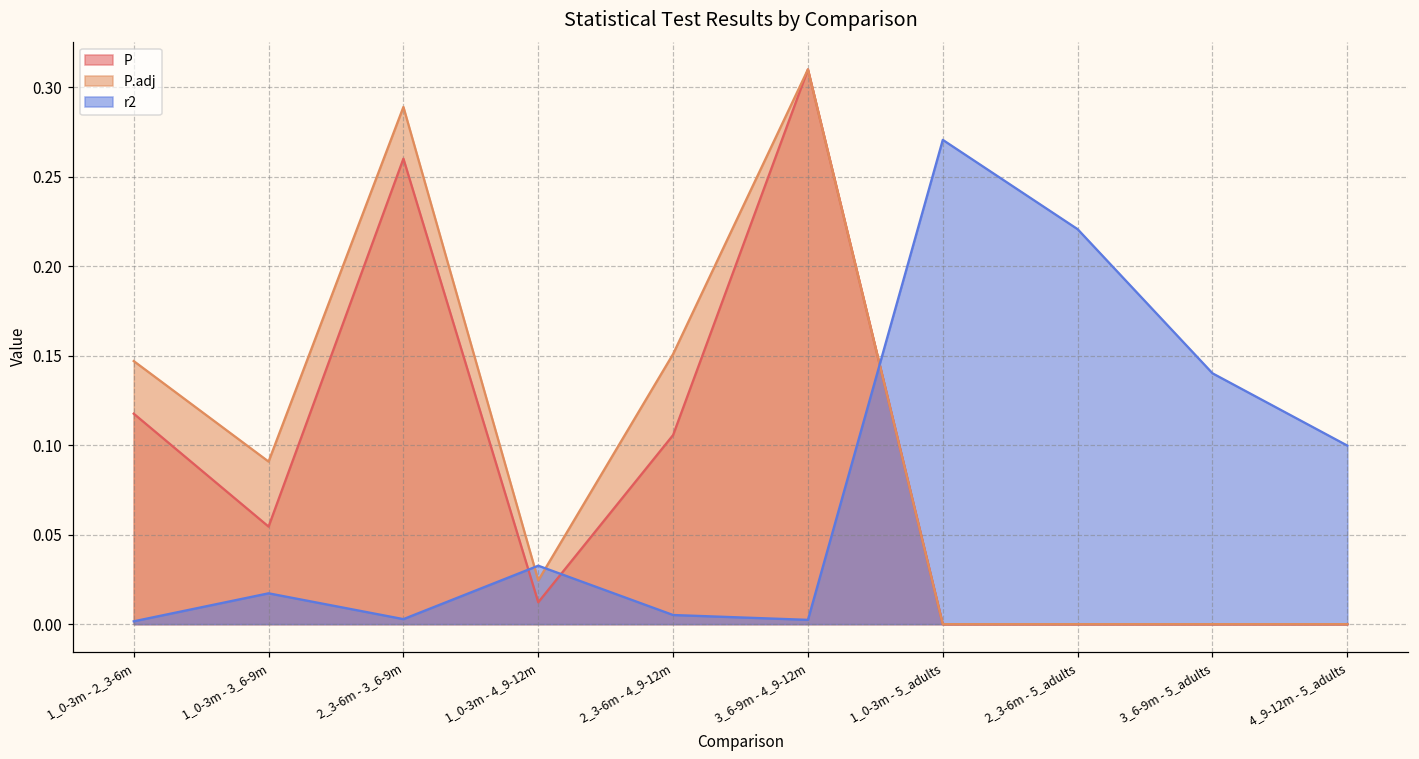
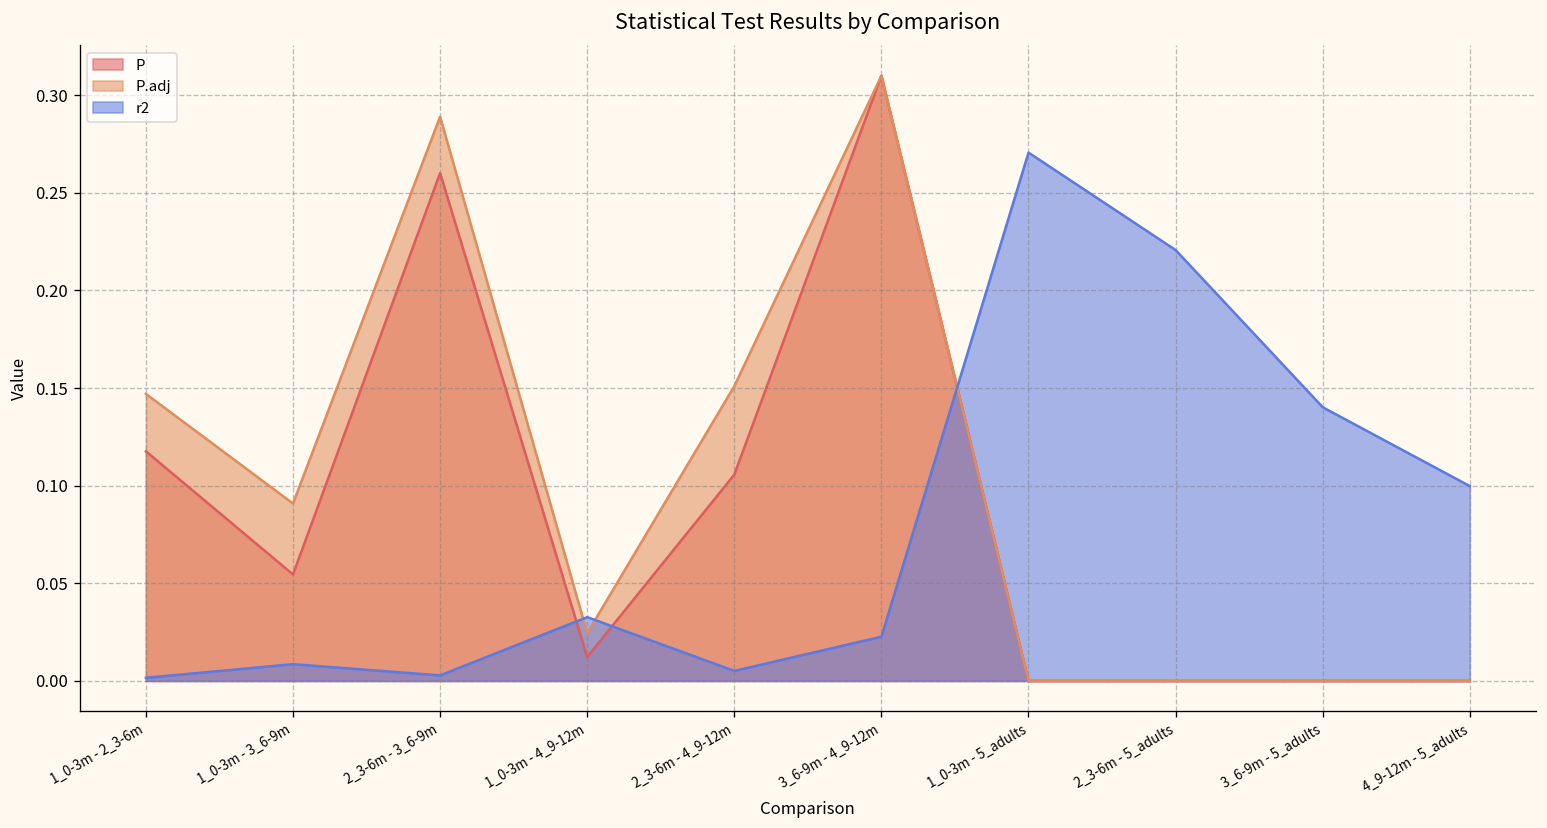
r2, 1_0-3m - 3_6-9m: 0.017 -> 0.009
r2, 3_6-9m - 4_9-12m: 0.002 -> 0.023
